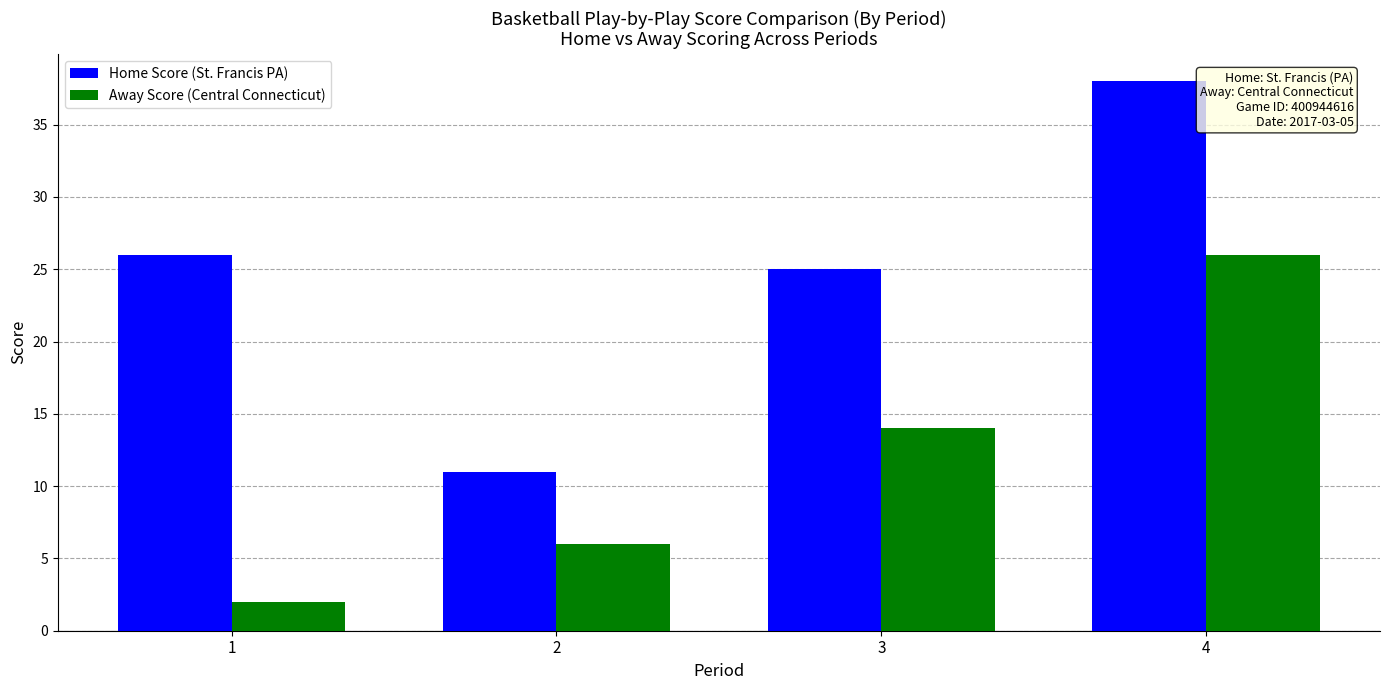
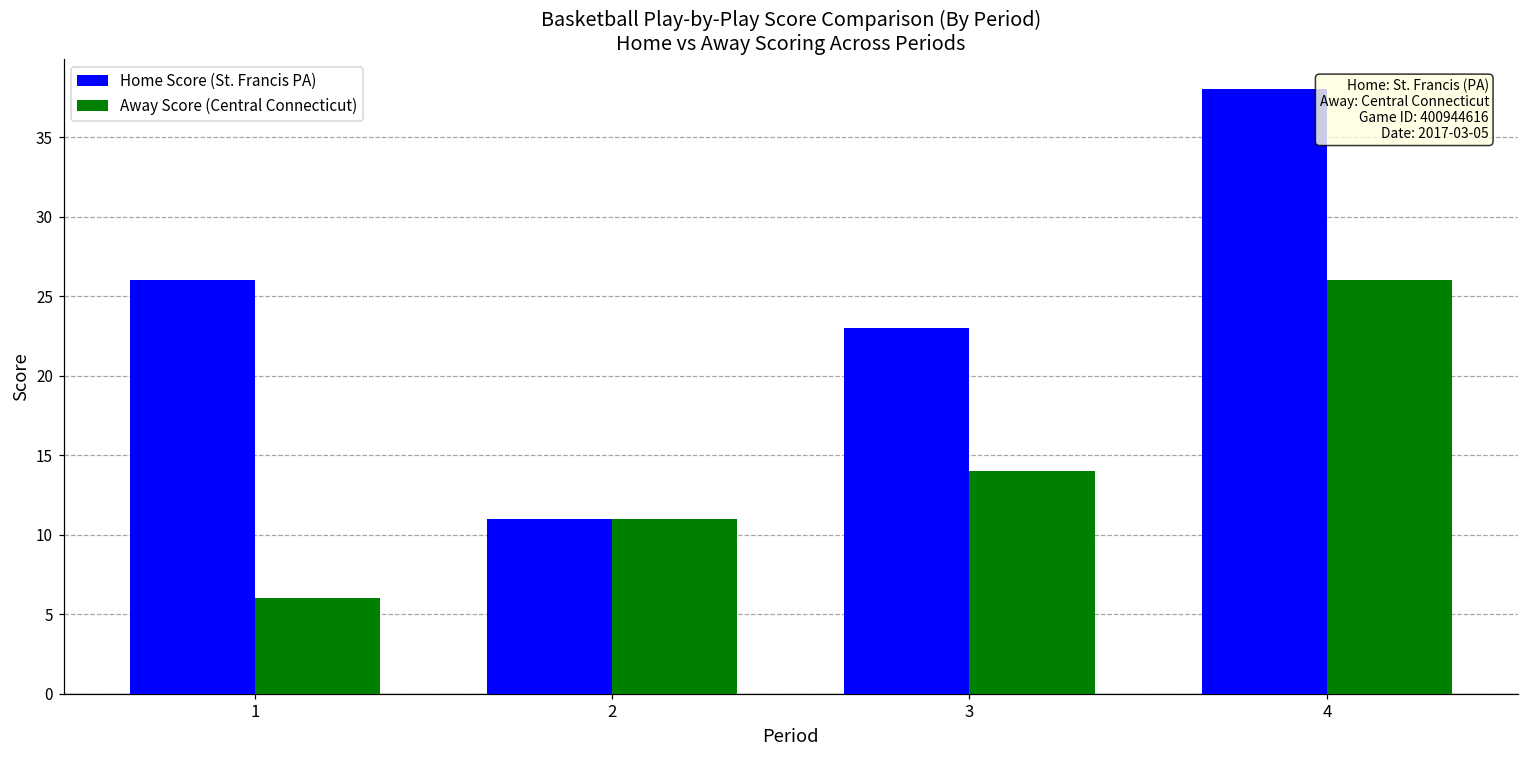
Away Score (Central Connecticut), 1: 2 -> 6
Away Score (Central Connecticut), 2: 6 -> 11
Home Score (St. Francis PA), 3: 25 -> 23
